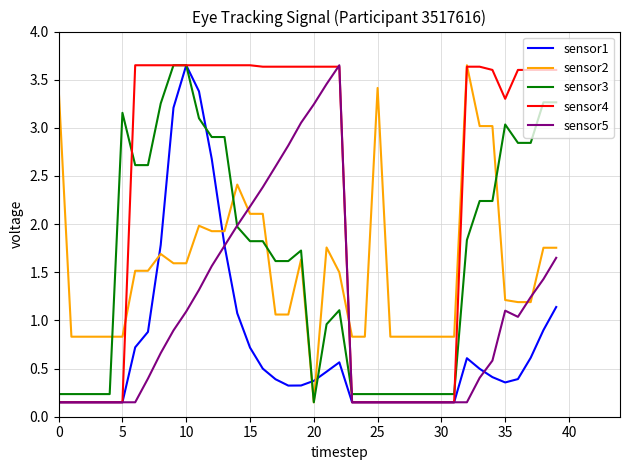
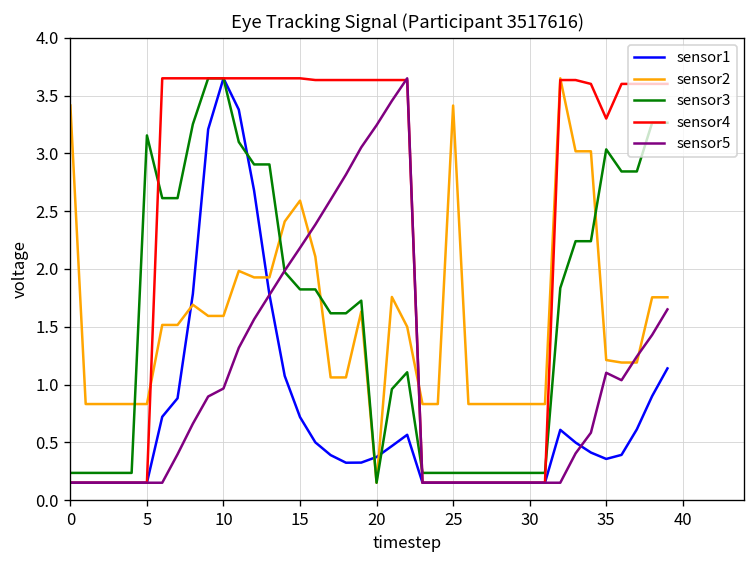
sensor5, 10: 1.1 -> 1.0
sensor2, 15: 2.1 -> 2.6
